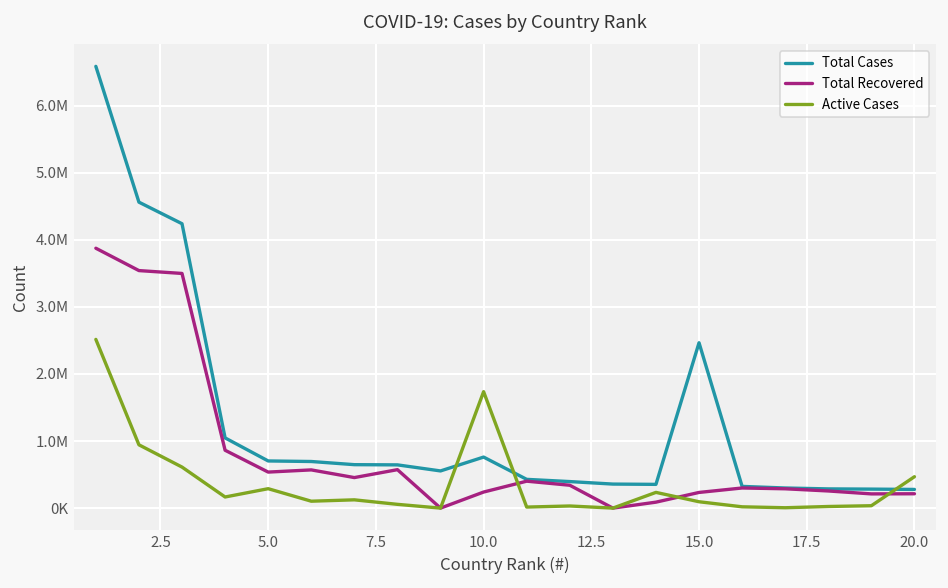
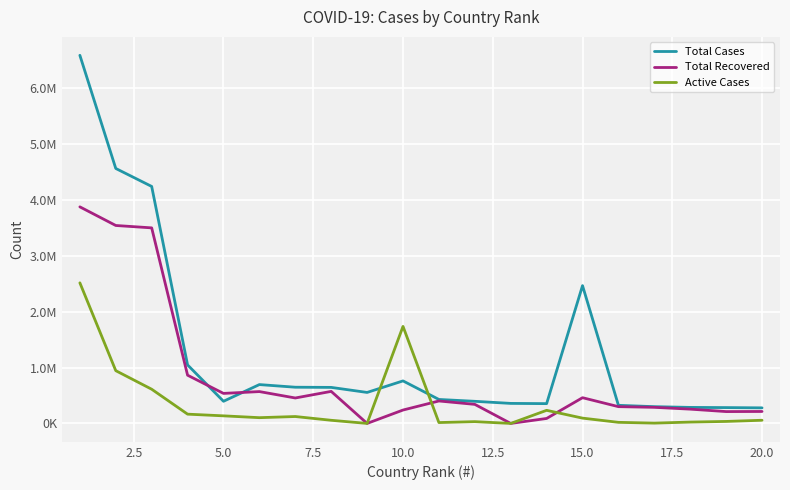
Total Cases, 5.0: 700000 -> 400000
Active Cases, 5.0: 300000 -> 100000
Total Recovered, 15.0: 200000 -> 500000
Active Cases, 20.0: 500000 -> 100000
